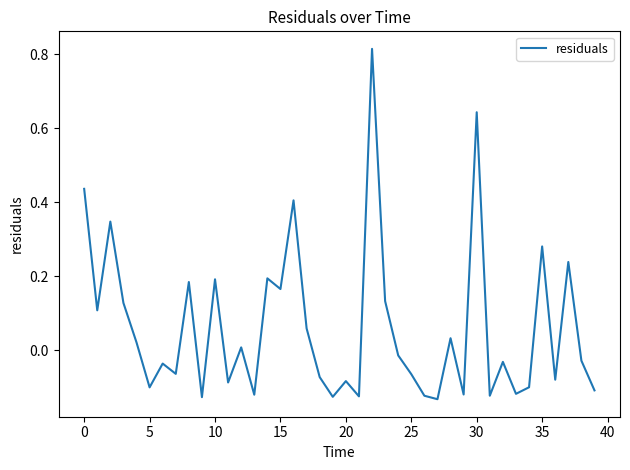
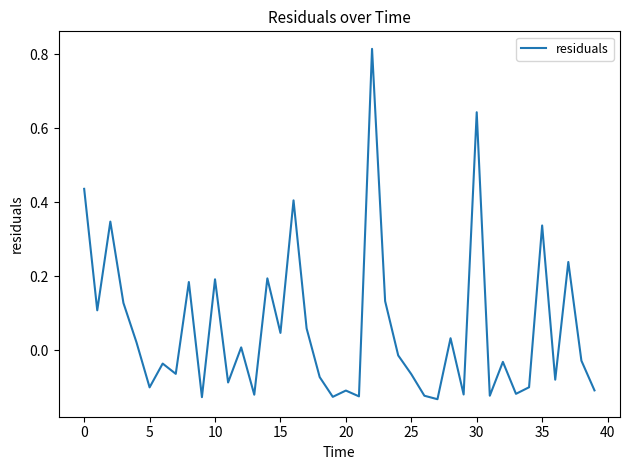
15: 0.17 -> 0.05
20: -0.08 -> -0.11
35: 0.28 -> 0.34
